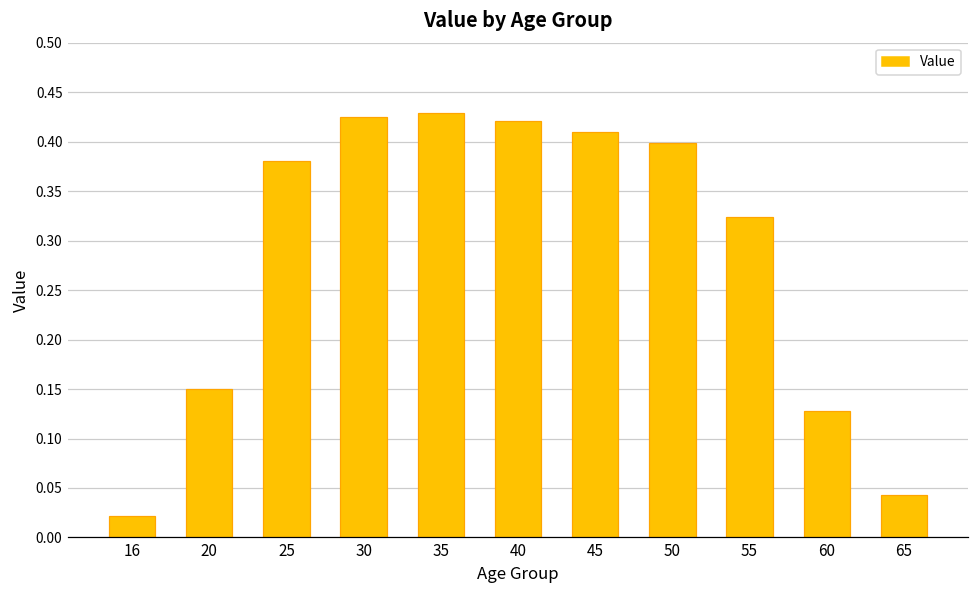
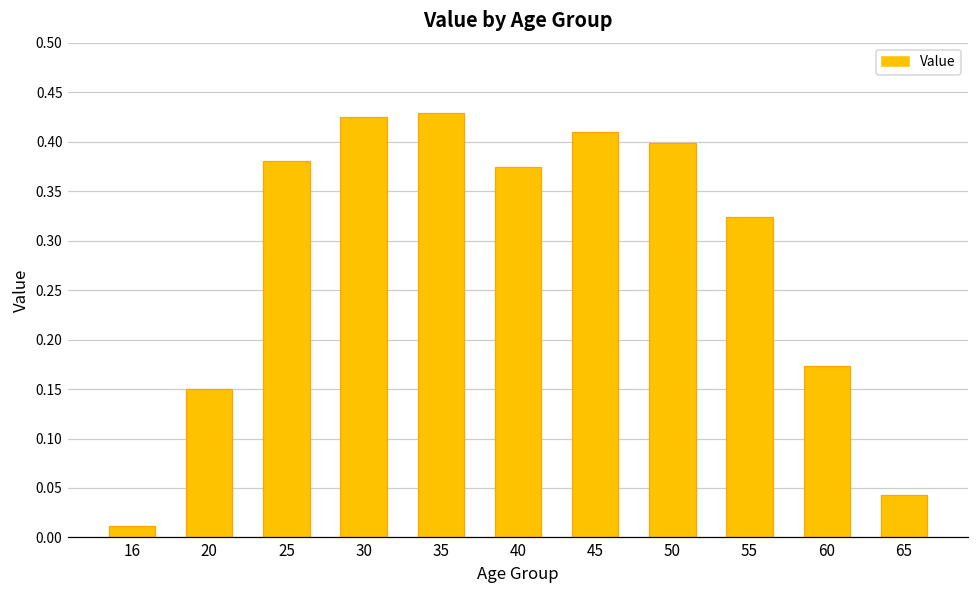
16: 0.02 -> 0.01
40: 0.42 -> 0.37
60: 0.13 -> 0.17
